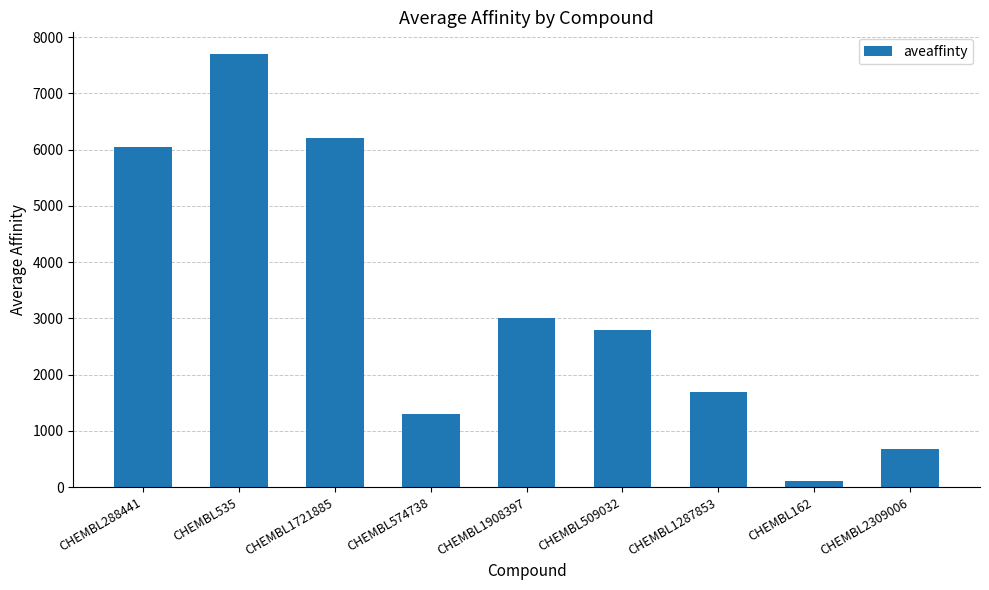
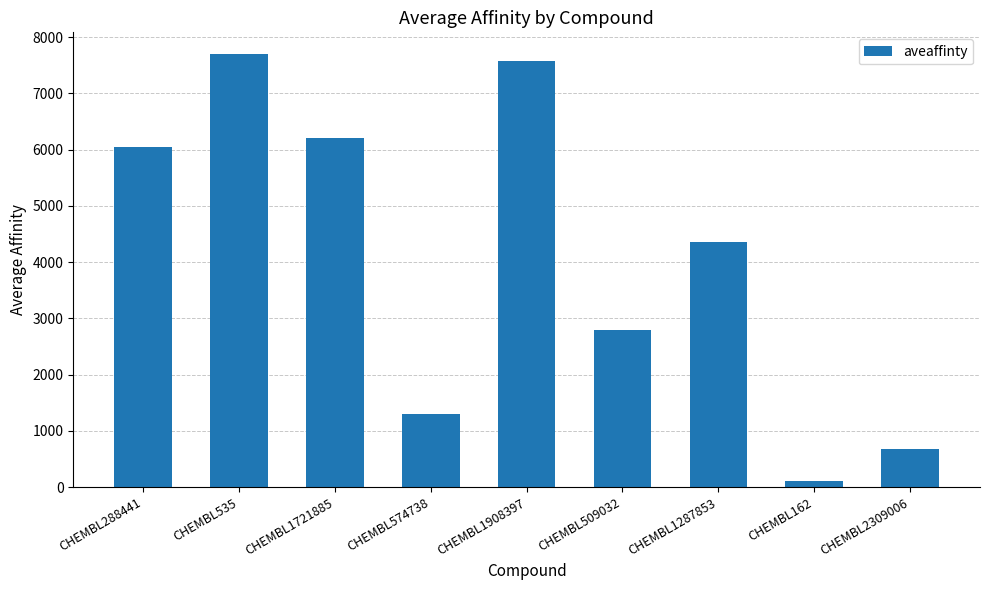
CHEMBL1908397: 3000 -> 7600
CHEMBL1287853: 1700 -> 4400
